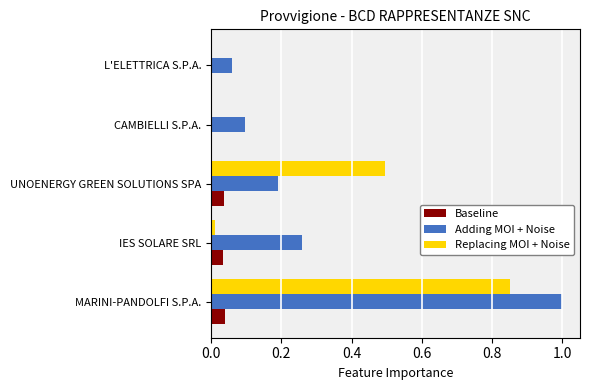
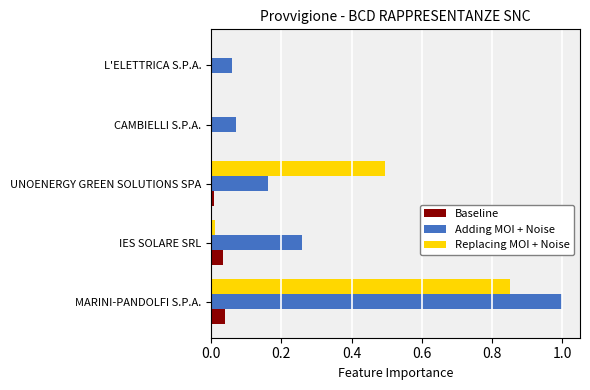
Adding MOI + Noise, CAMBIELLI S.P.A.: 0.10 -> 0.07
Adding MOI + Noise, UNOENERGY GREEN SOLUTIONS SPA: 0.19 -> 0.16
Baseline, UNOENERGY GREEN SOLUTIONS SPA: 0.04 -> 0.01
